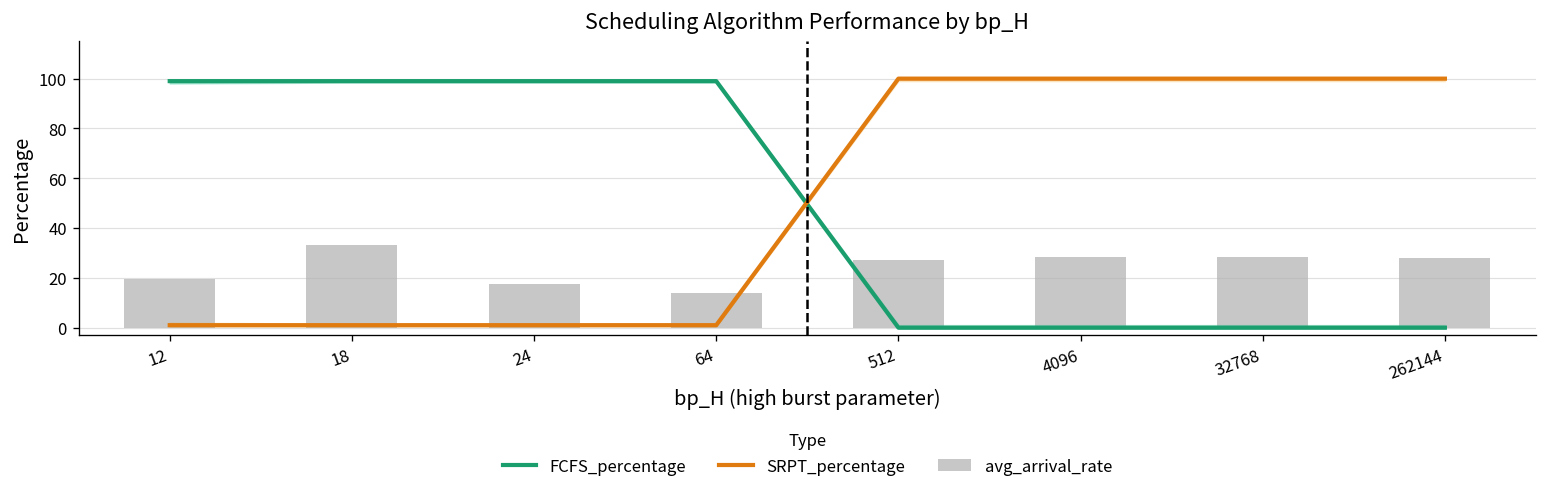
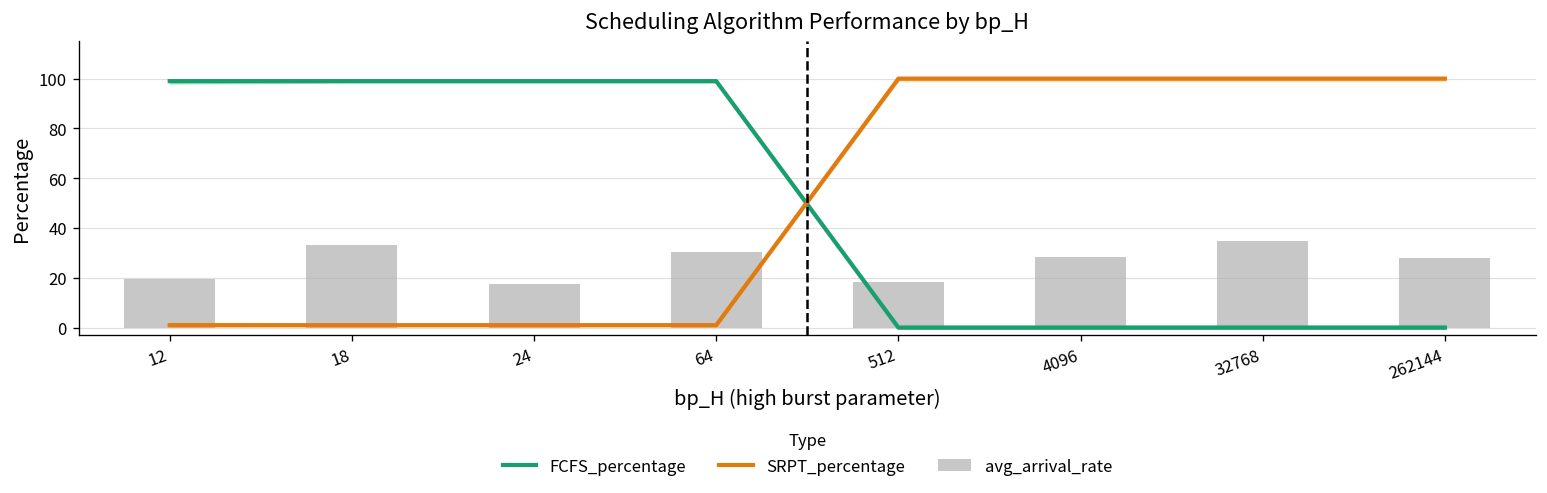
avg_arrival_rate, 64: 14 -> 31
avg_arrival_rate, 512: 27 -> 19
avg_arrival_rate, 32768: 28 -> 35
